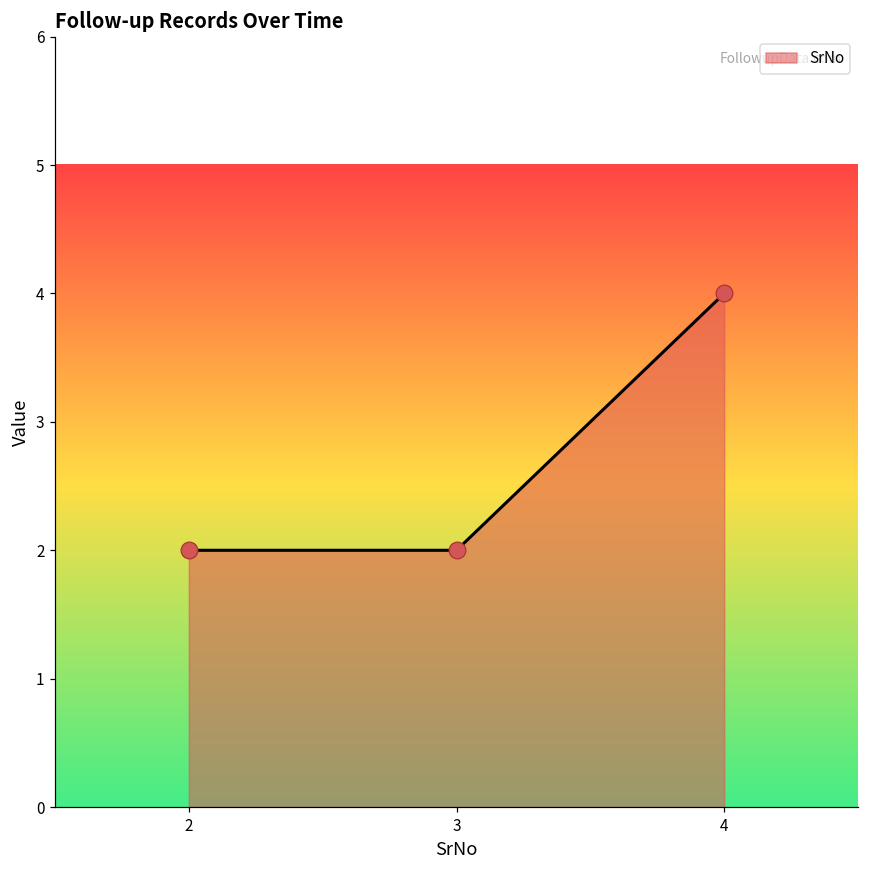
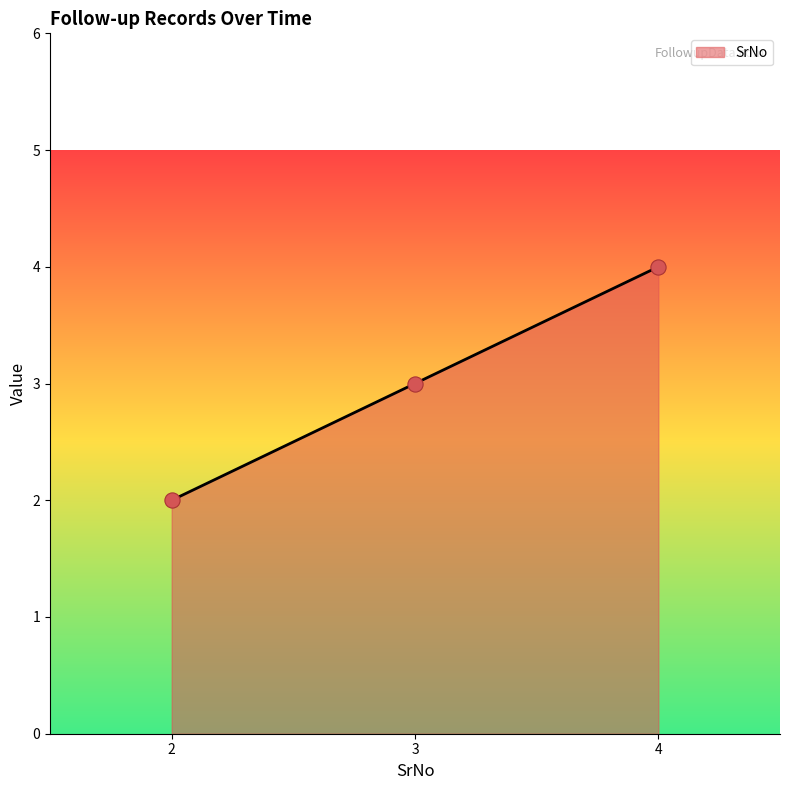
3: 2 -> 3
